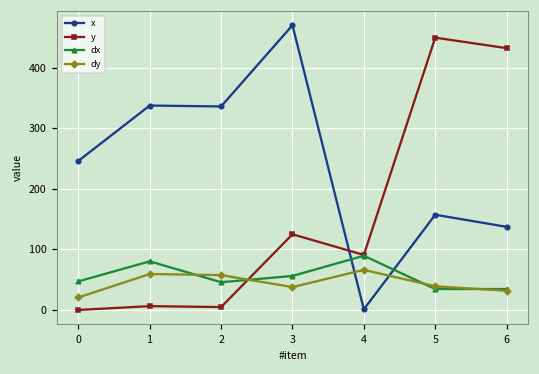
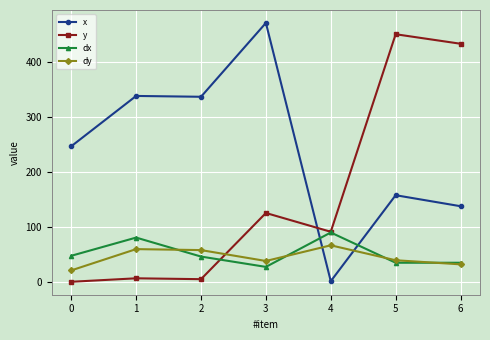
dx, 3: 60 -> 30
